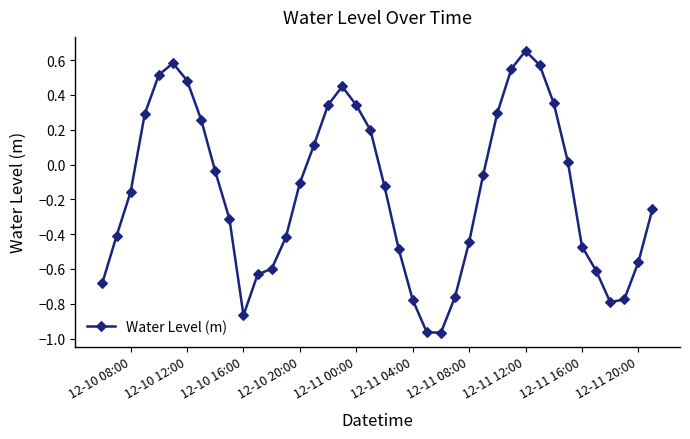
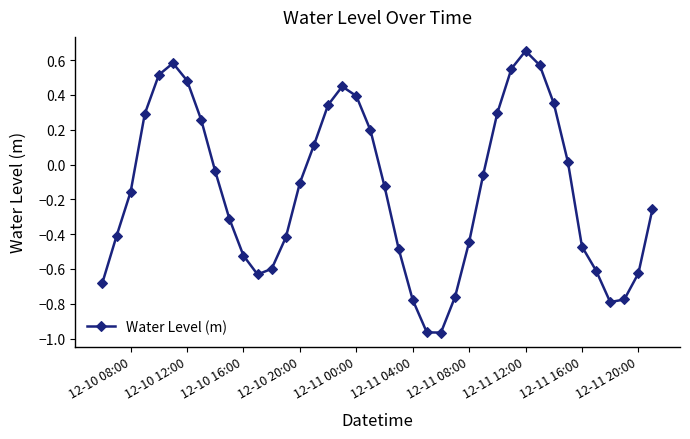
12-10 16:00: -0.87 -> -0.52
12-11 00:00: 0.34 -> 0.39
12-11 20:00: -0.56 -> -0.63
